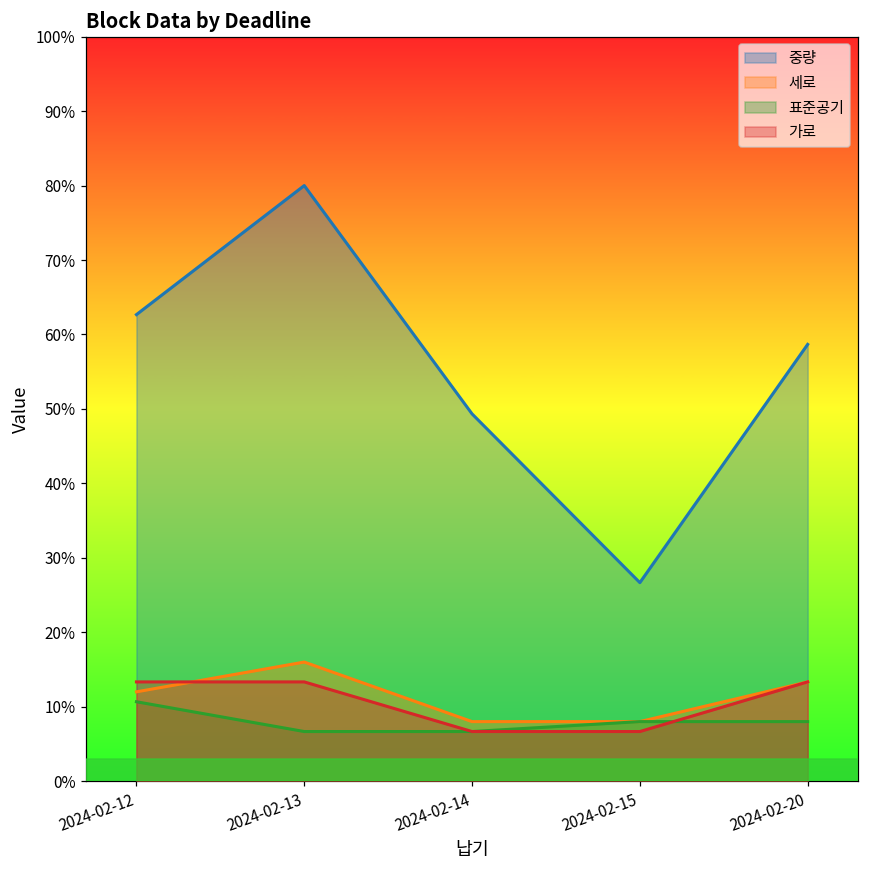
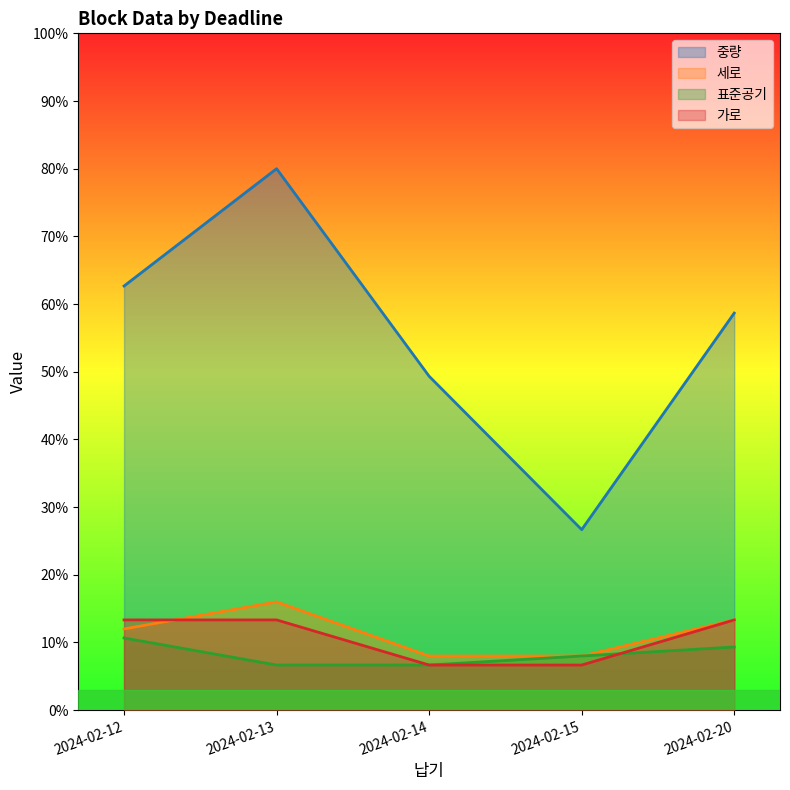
표준공기, 2024-02-20: 8% -> 9%
